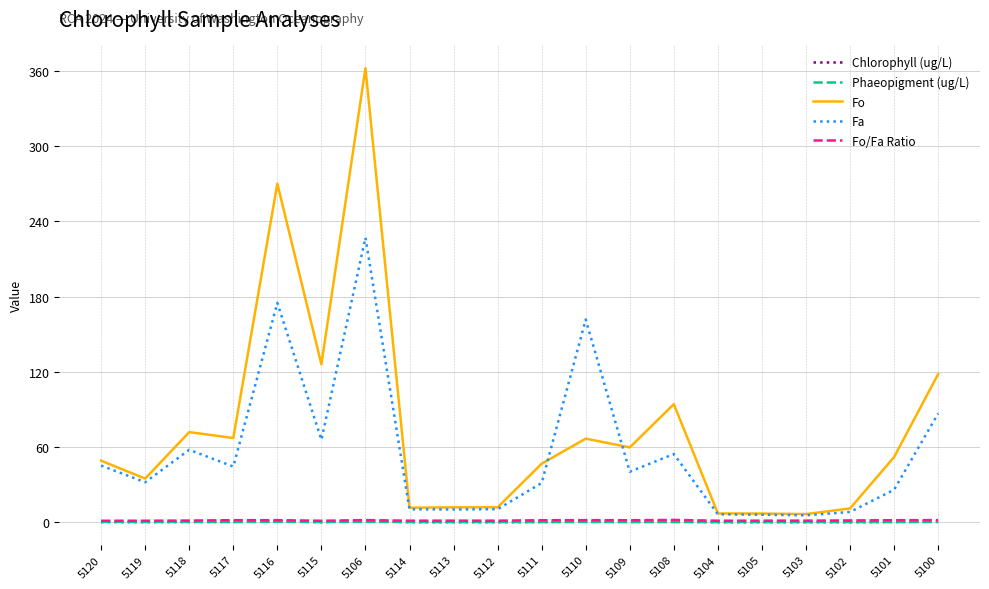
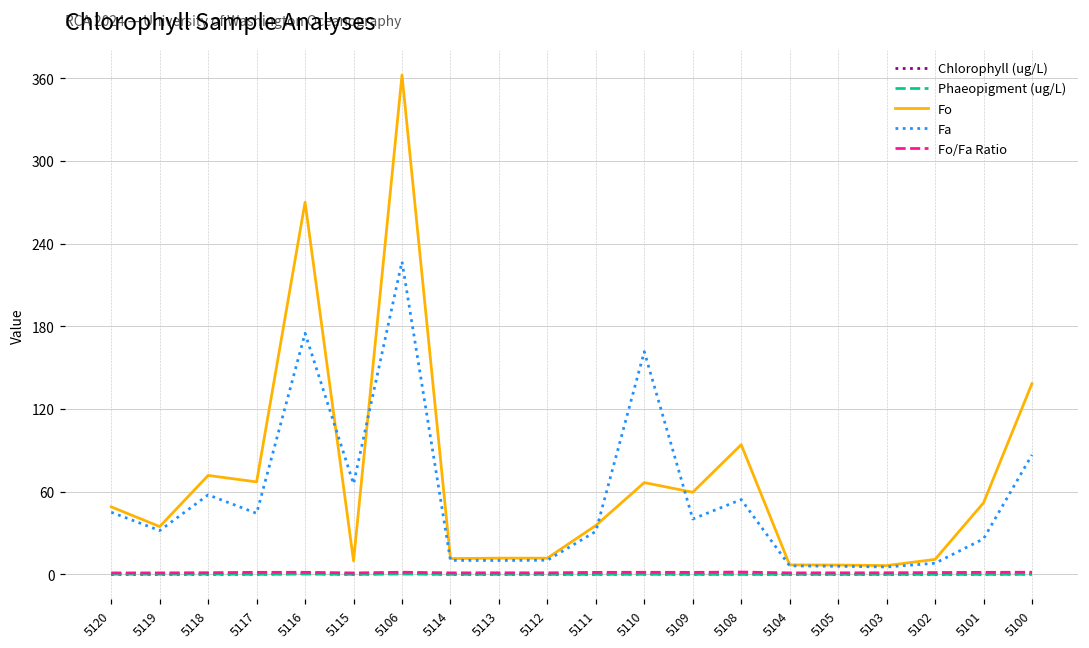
Fo, 5115: 126 -> 10
Fo, 5111: 47 -> 36
Fo, 5100: 118 -> 138
